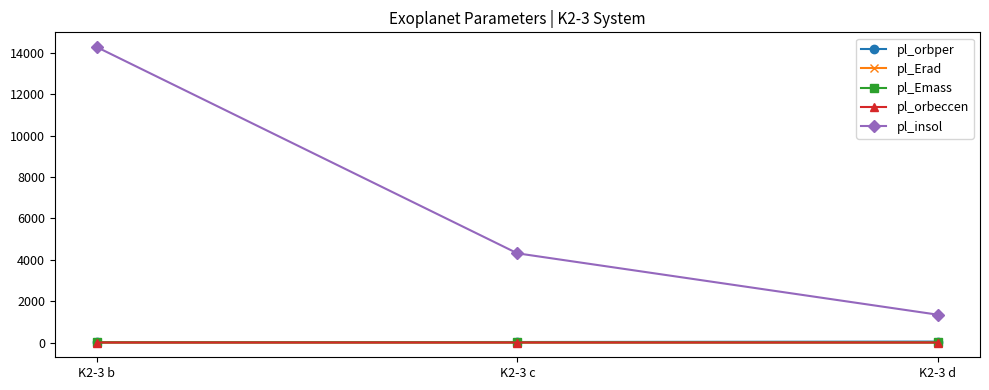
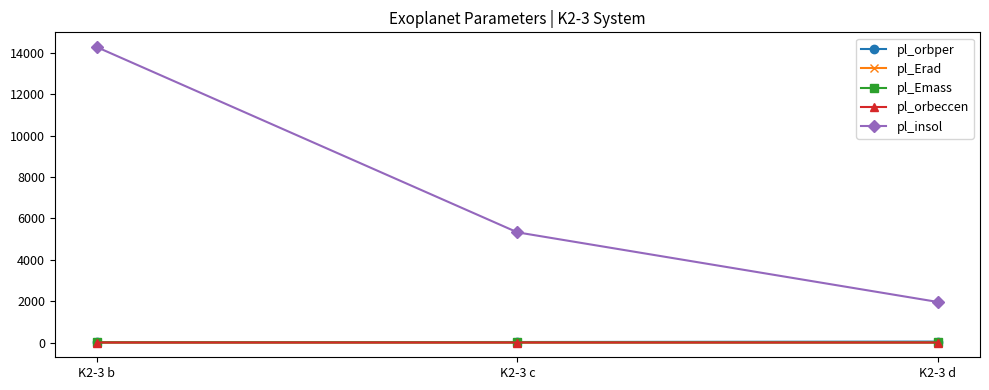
pl_insol, K2-3 c: 4300 -> 5300
pl_insol, K2-3 d: 1300 -> 2000
